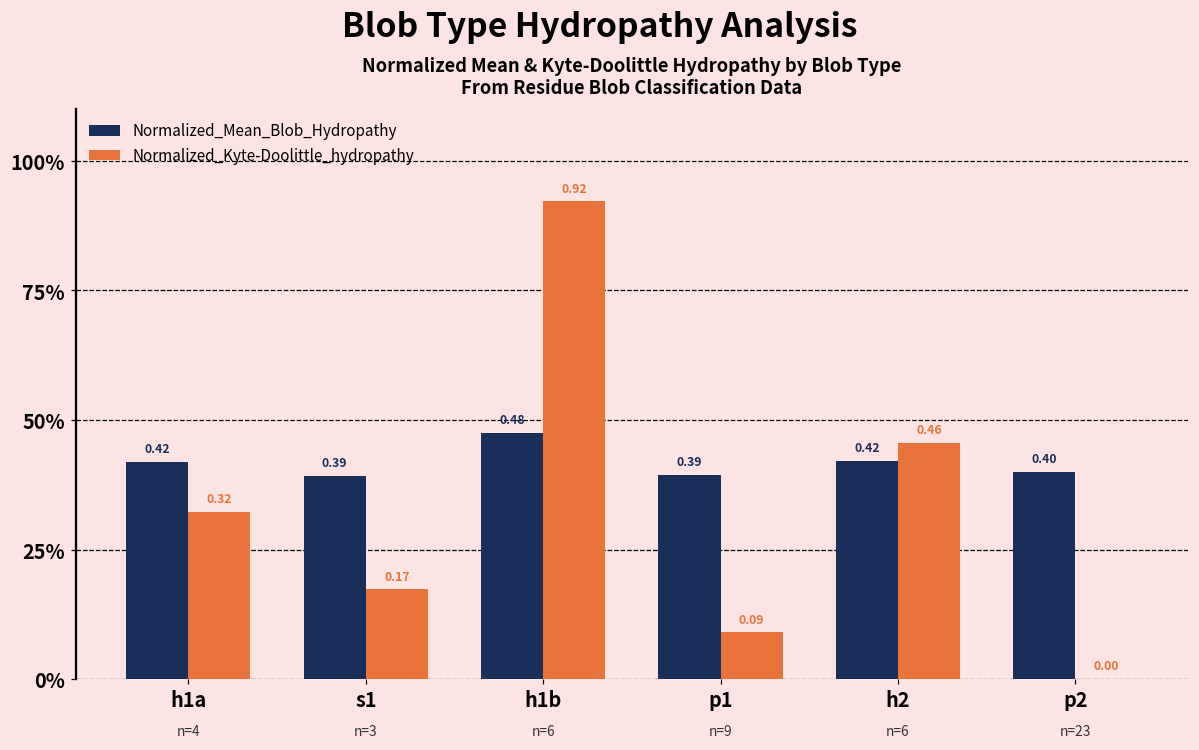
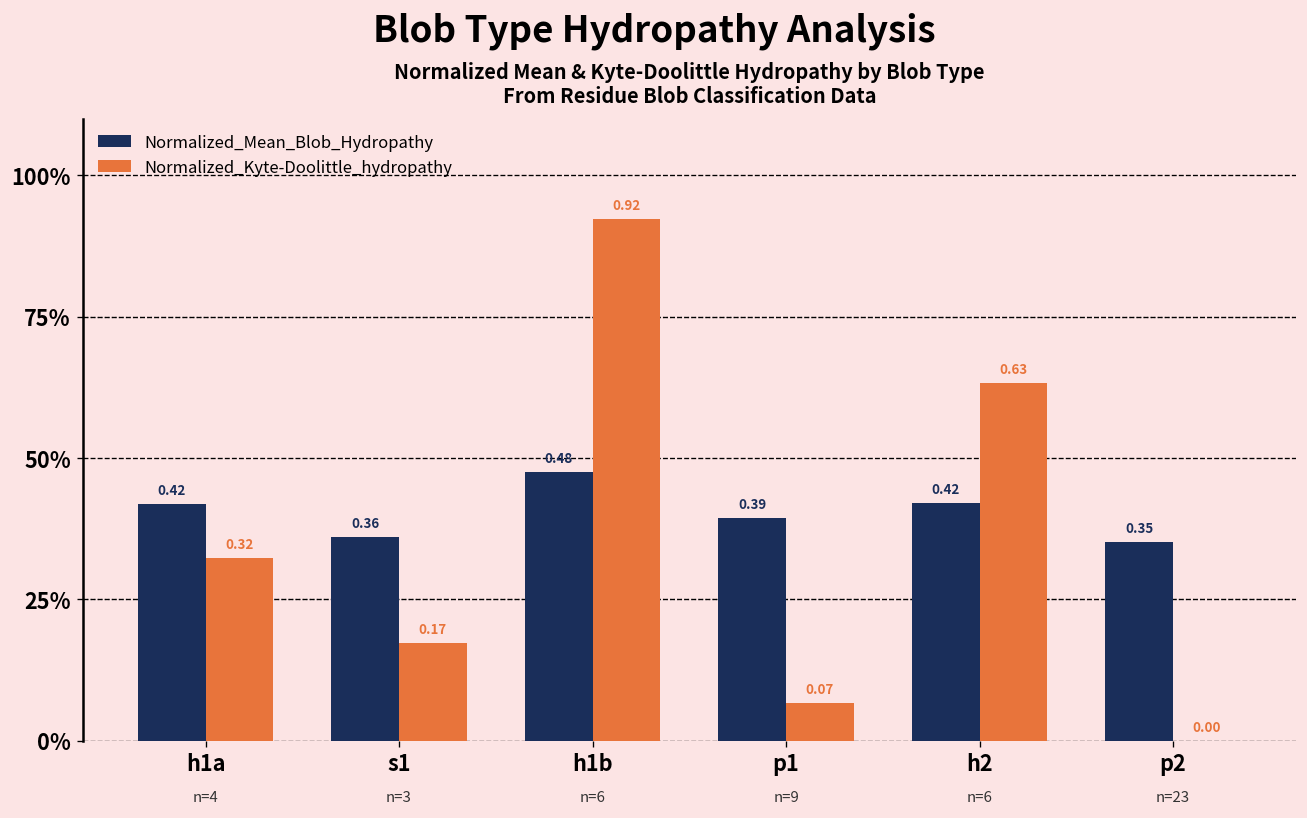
Normalized_Mean_Blob_Hydropathy, s1: 0.39 -> 0.36
Normalized_Kyte-Doolittle_hydropathy, p1: 0.09 -> 0.07
Normalized_Kyte-Doolittle_hydropathy, h2: 0.46 -> 0.63
Normalized_Mean_Blob_Hydropathy, p2: 0.40 -> 0.35
